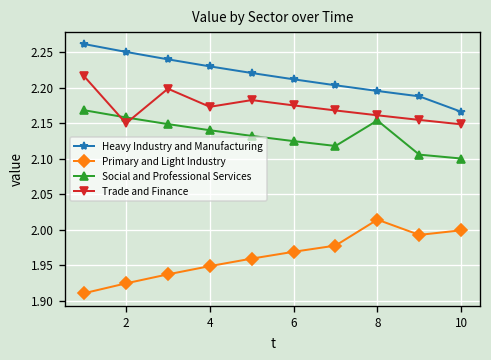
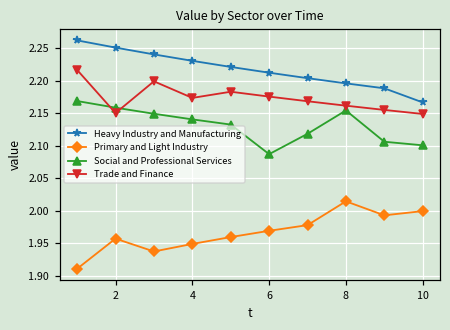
Primary and Light Industry, 2: 1.92 -> 1.96
Social and Professional Services, 6: 2.13 -> 2.09
